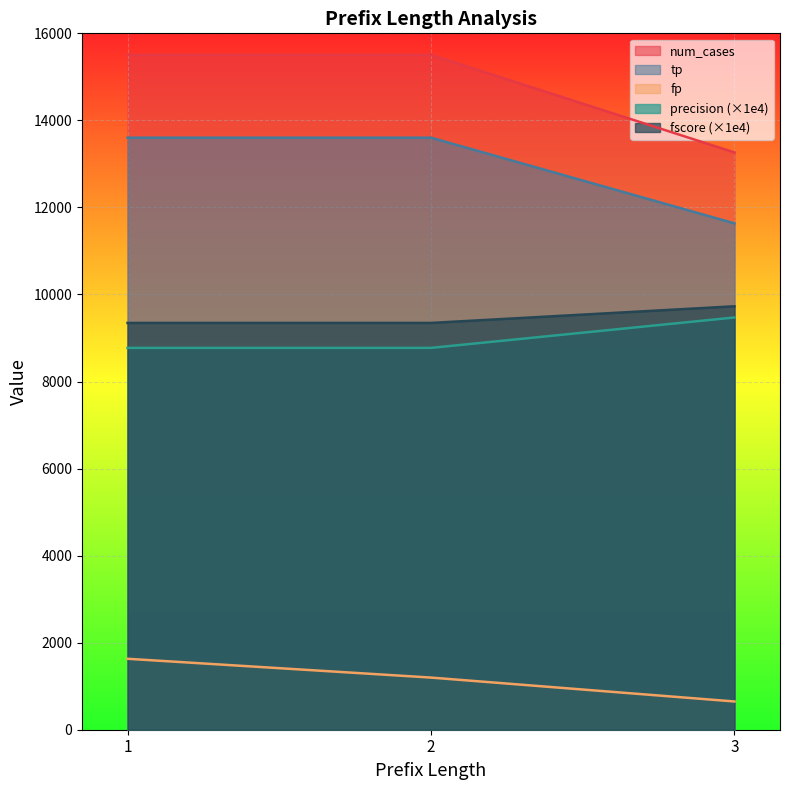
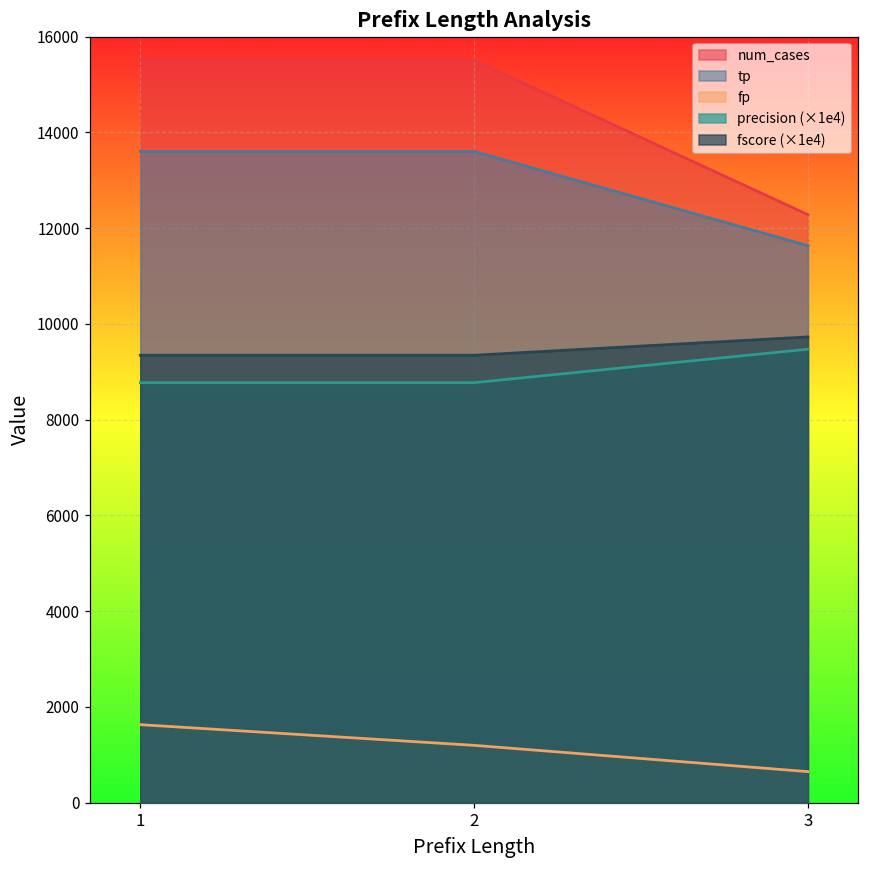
num_cases, 3: 13300 -> 12300
